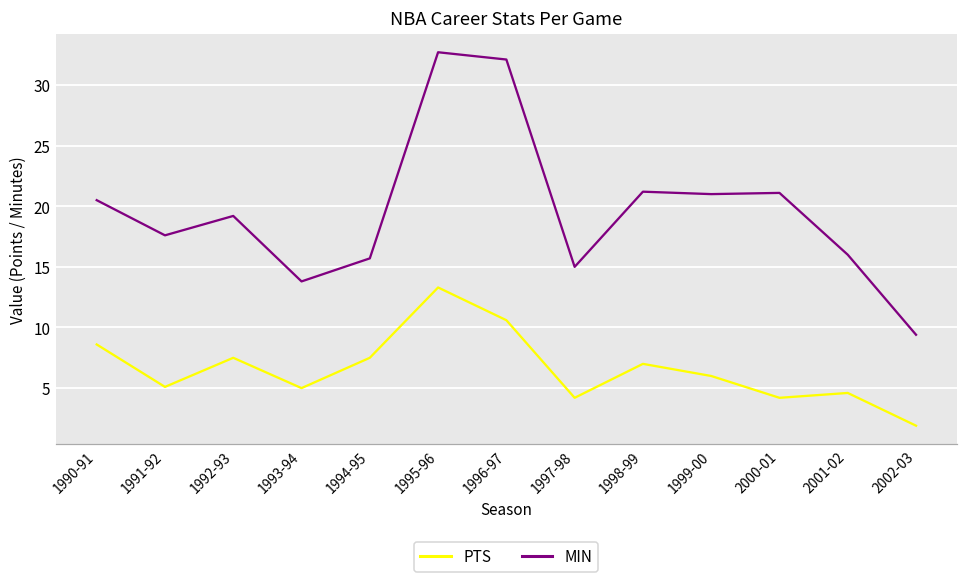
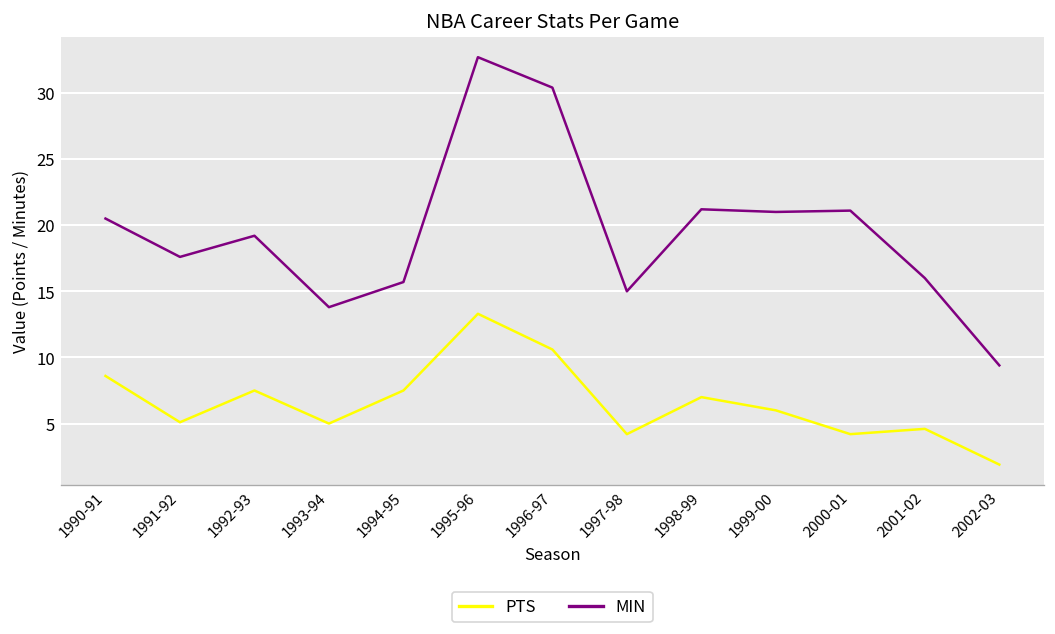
MIN, 1996-97: 32.1 -> 30.4
